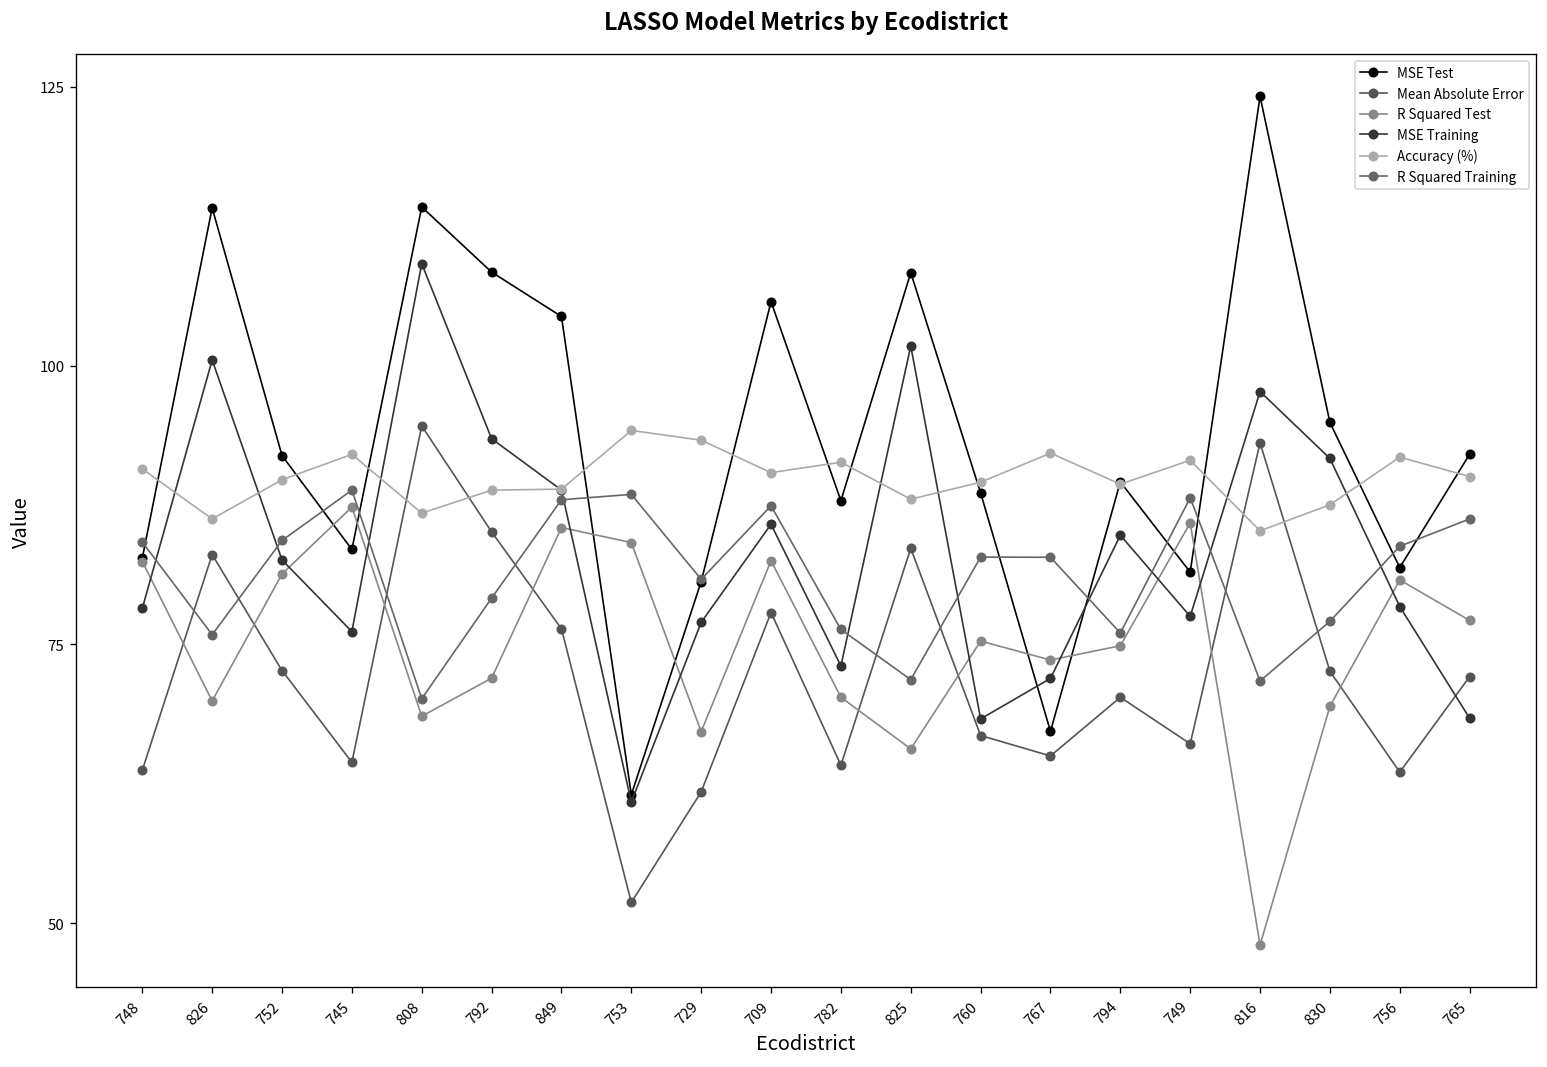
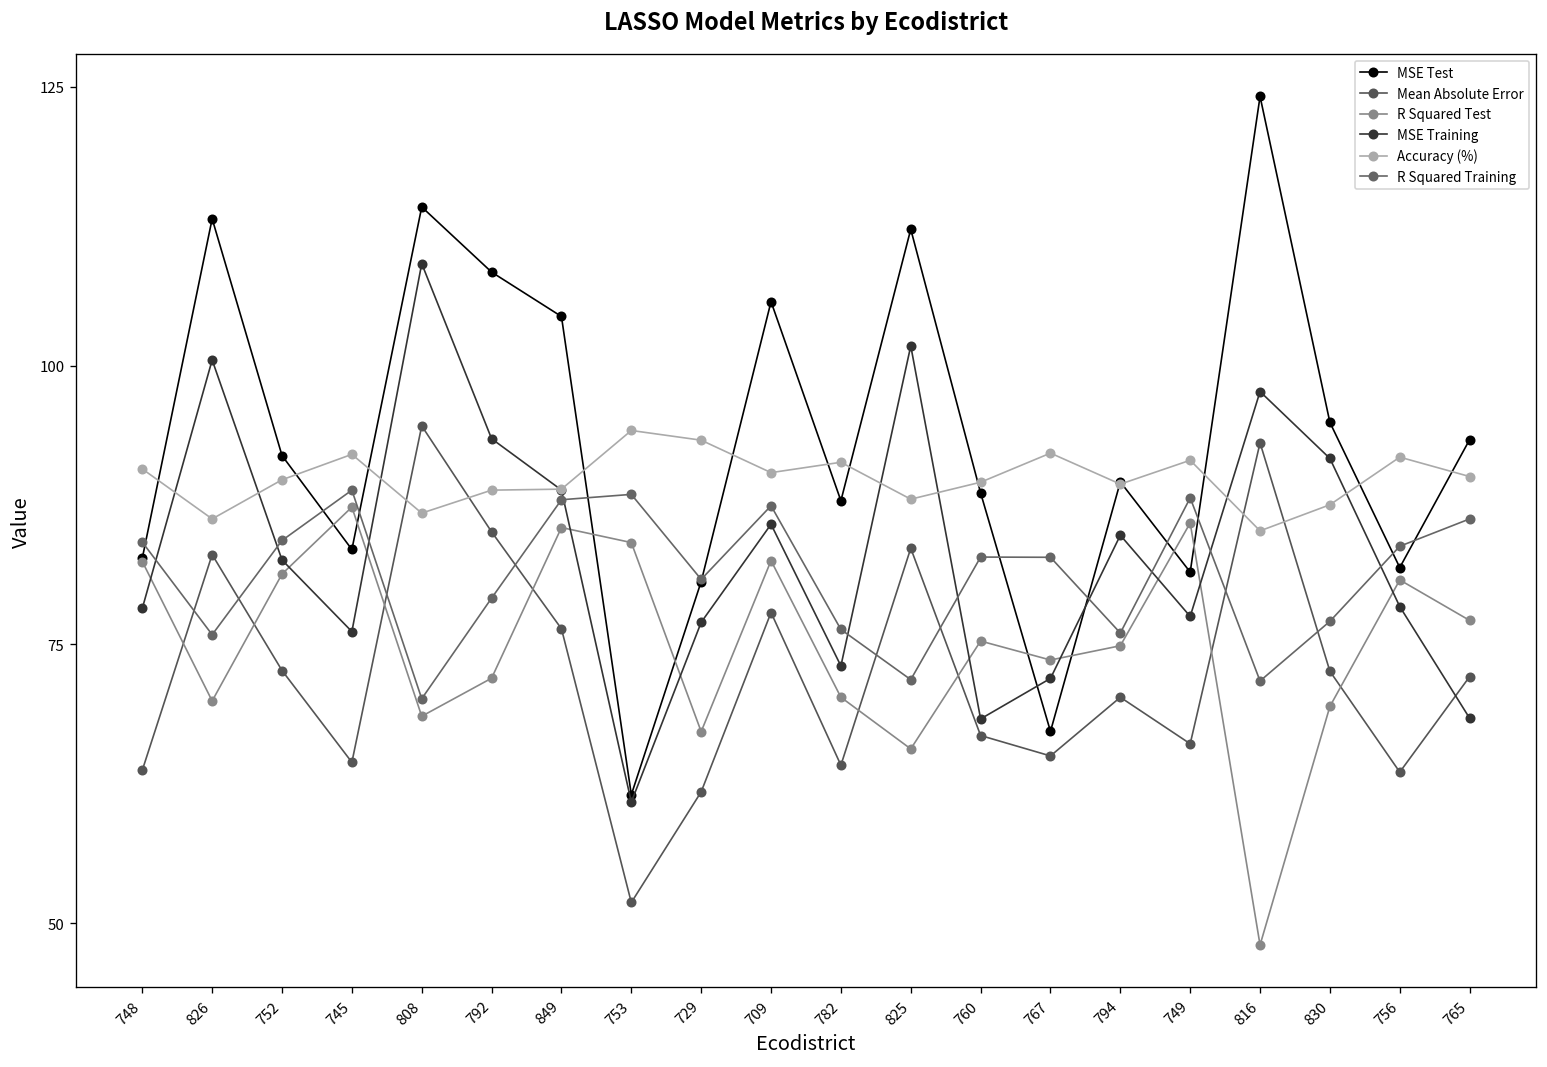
MSE Test, 826: 114 -> 113
MSE Test, 825: 108 -> 112
MSE Test, 765: 92 -> 93
